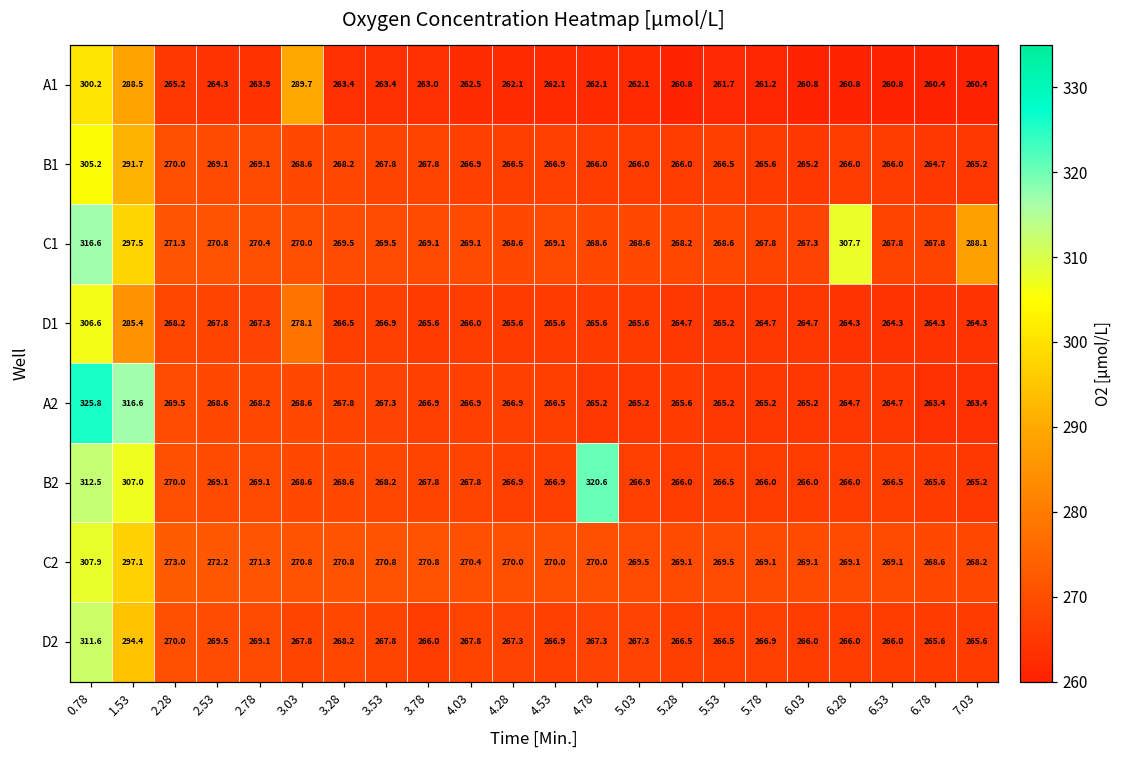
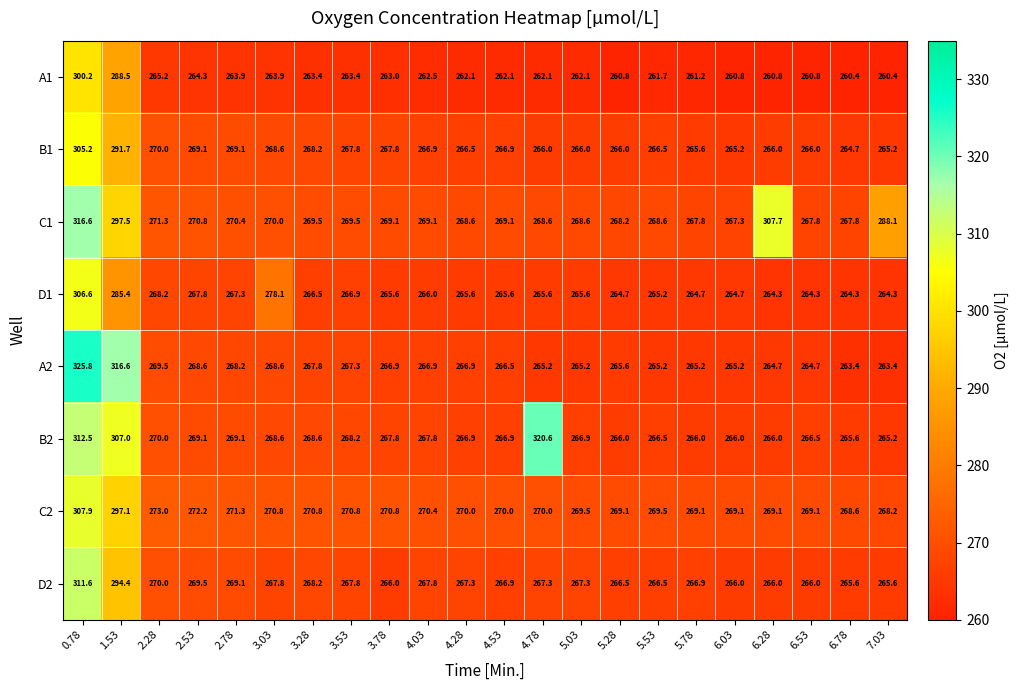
A1, 3.03: 289.7 -> 263.9
